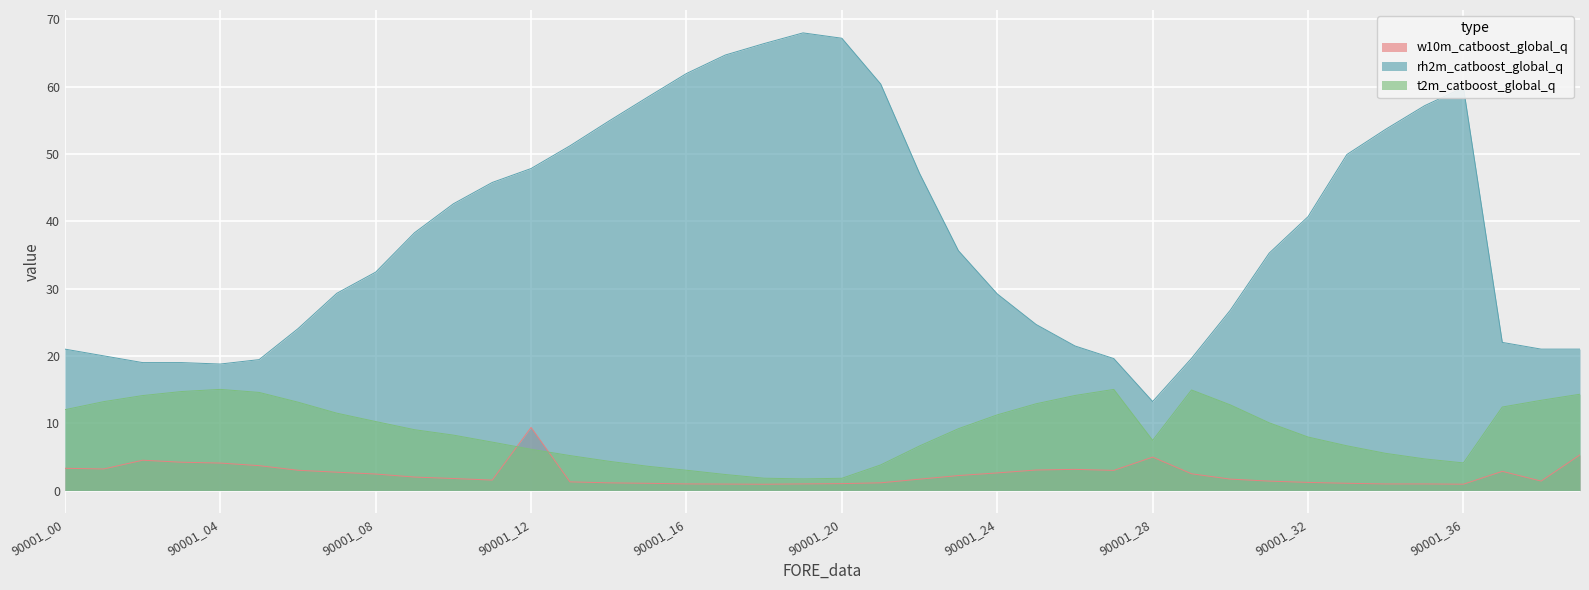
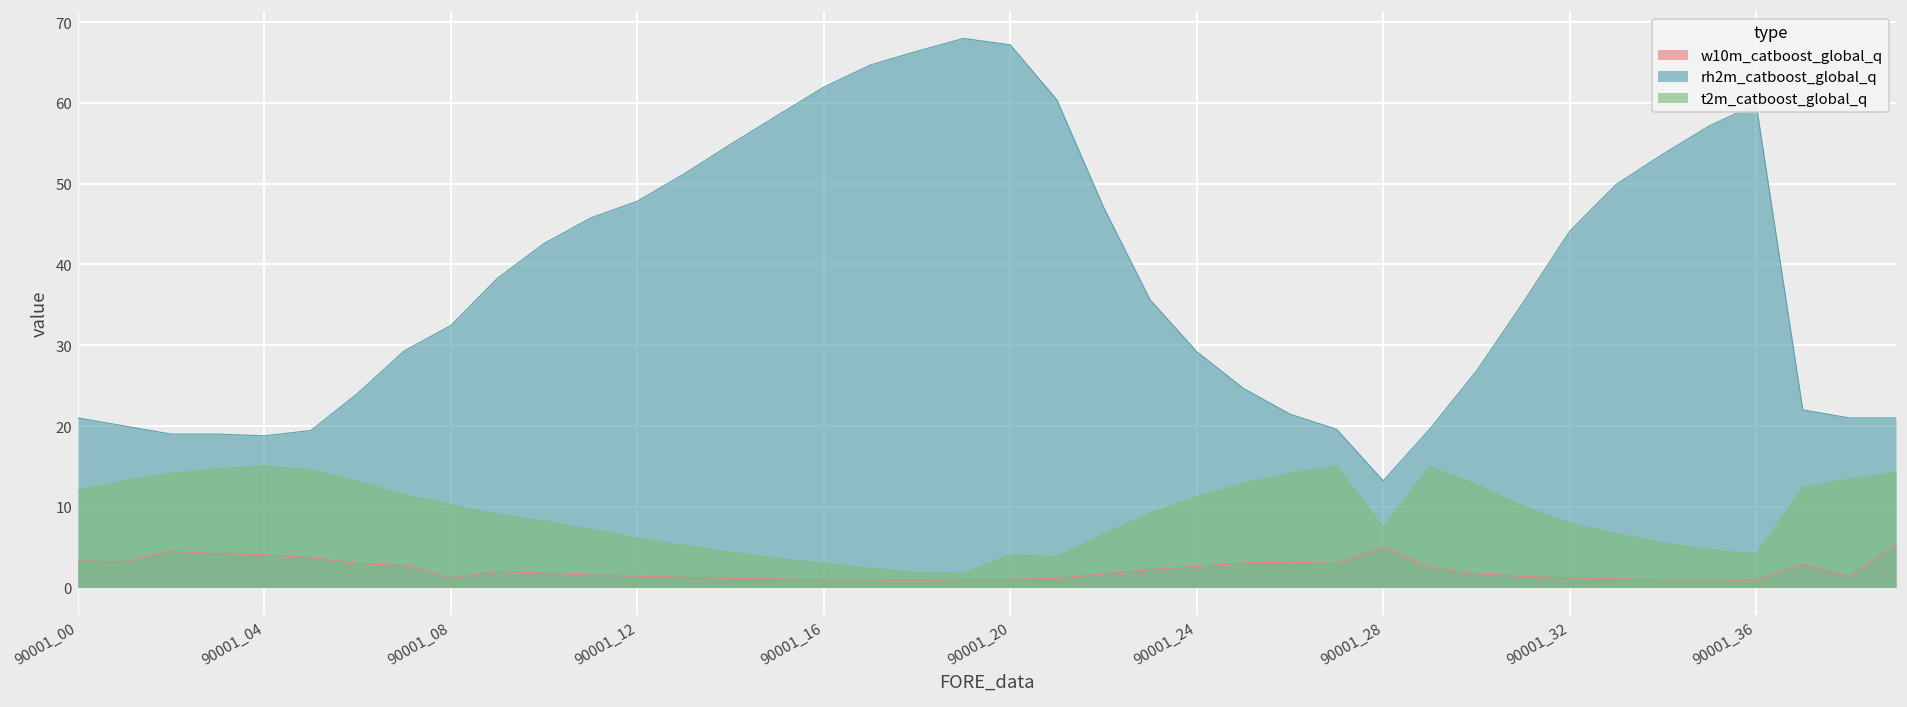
w10m_catboost_global_q, 90001_08: 2 -> 1
w10m_catboost_global_q, 90001_12: 9 -> 1
t2m_catboost_global_q, 90001_20: 2 -> 4
rh2m_catboost_global_q, 90001_32: 41 -> 44
